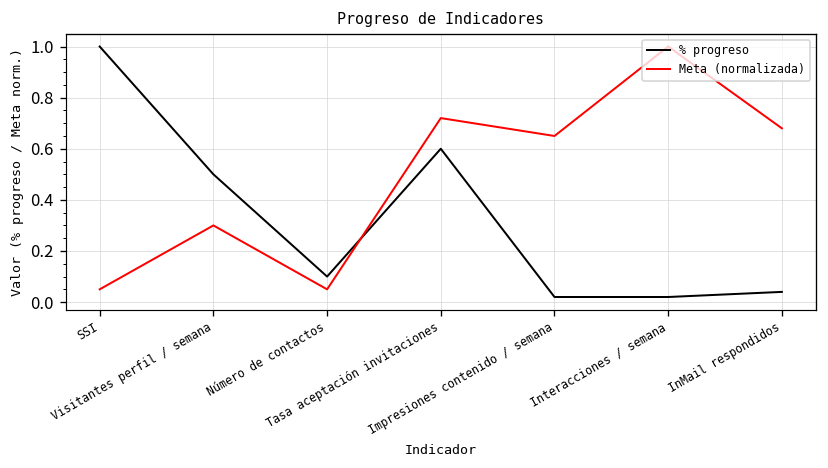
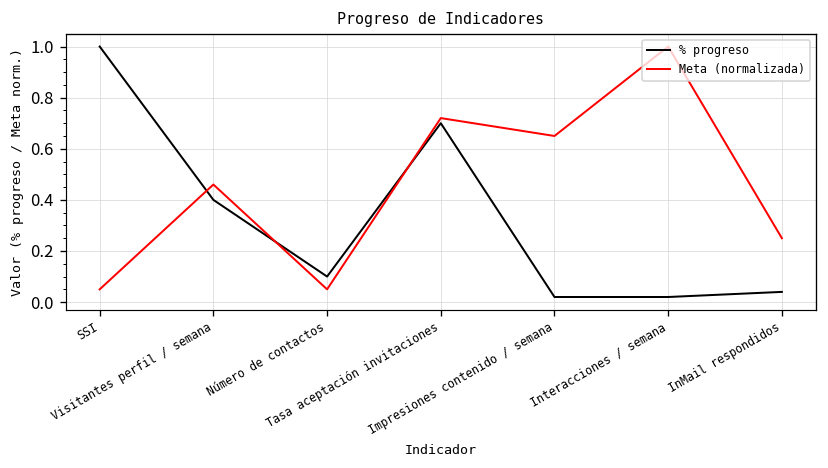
% progreso, Visitantes perfil / semana: 0.5 -> 0.4
Meta (normalizada), Visitantes perfil / semana: 0.30 -> 0.46
% progreso, Tasa aceptación invitaciones: 0.6 -> 0.7
Meta (normalizada), InMail respondidos: 0.68 -> 0.25
